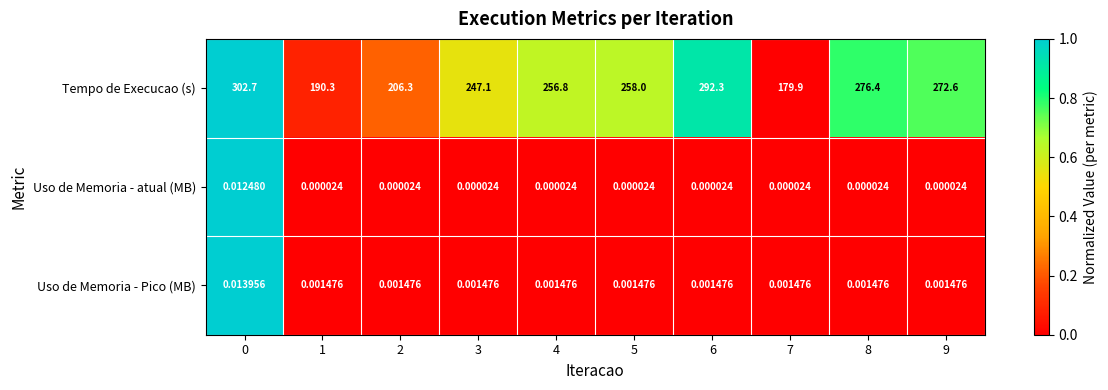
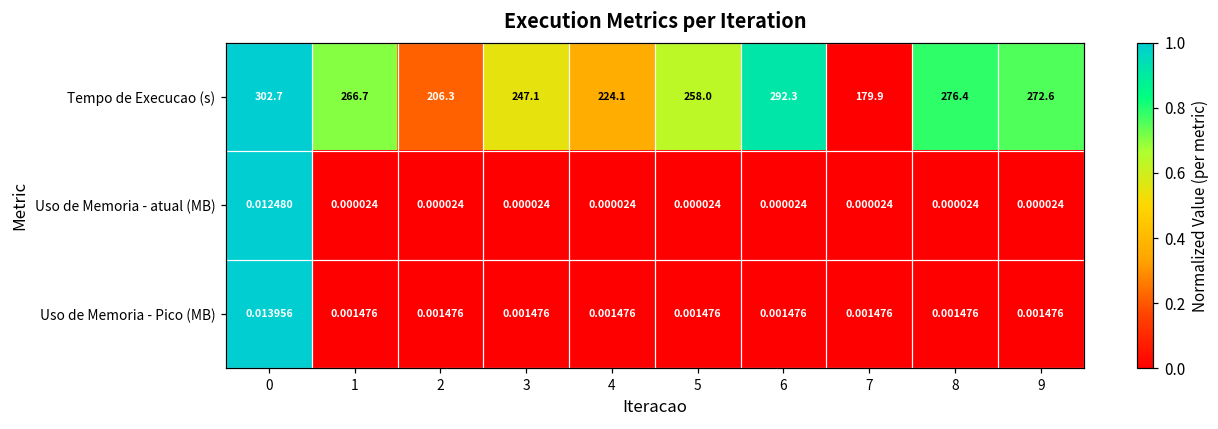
Tempo de Execucao (s), 1: 190.3 -> 266.7
Tempo de Execucao (s), 4: 256.8 -> 224.1
